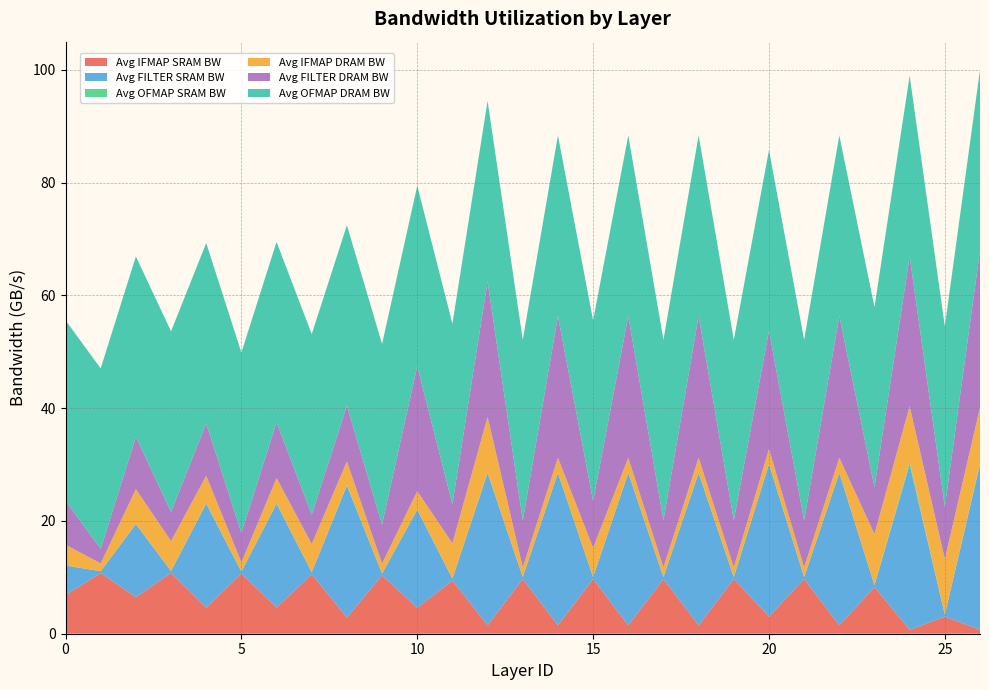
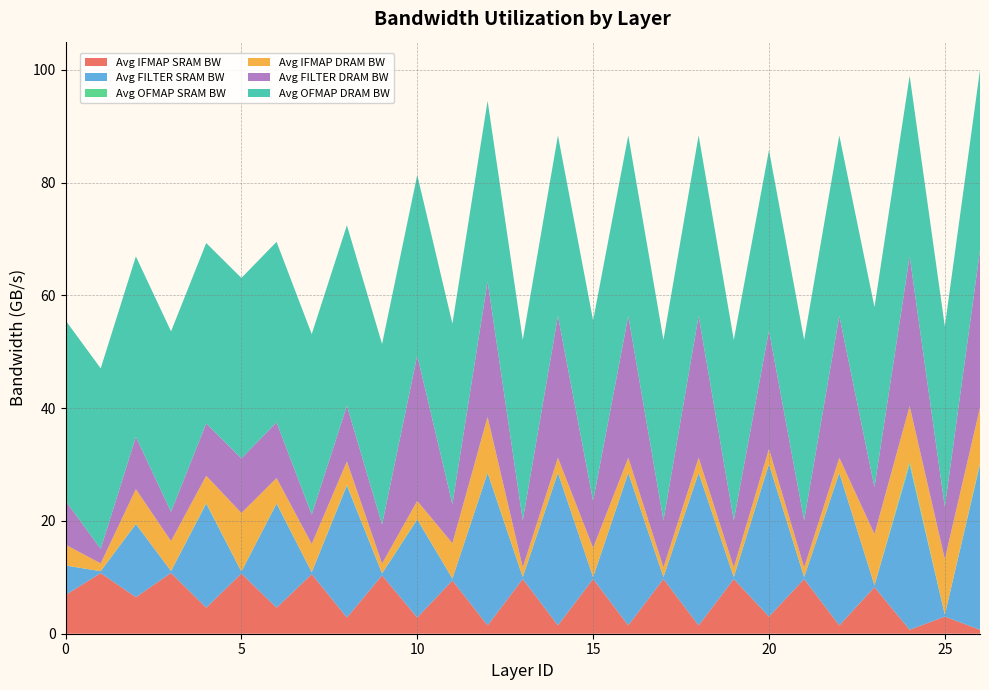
Avg IFMAP DRAM BW, 5: 2 -> 10
Avg FILTER DRAM BW, 5: 5 -> 10
Avg IFMAP SRAM BW, 10: 5 -> 3
Avg FILTER DRAM BW, 10: 22 -> 26
